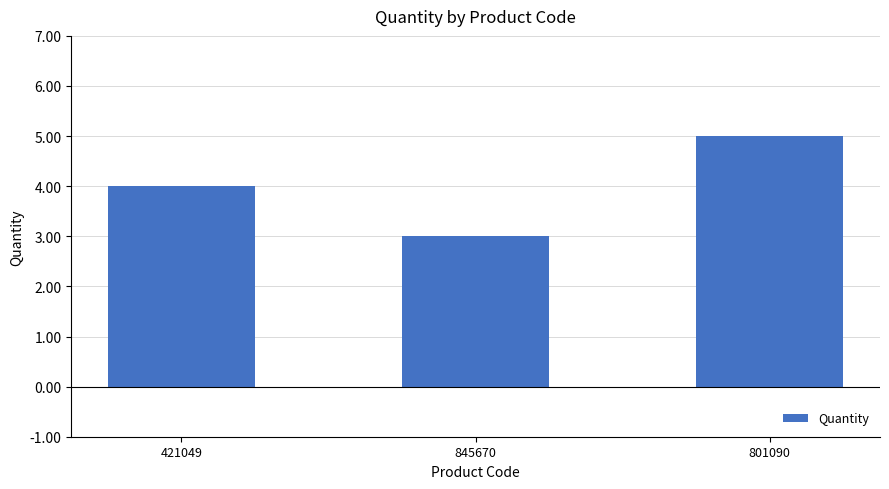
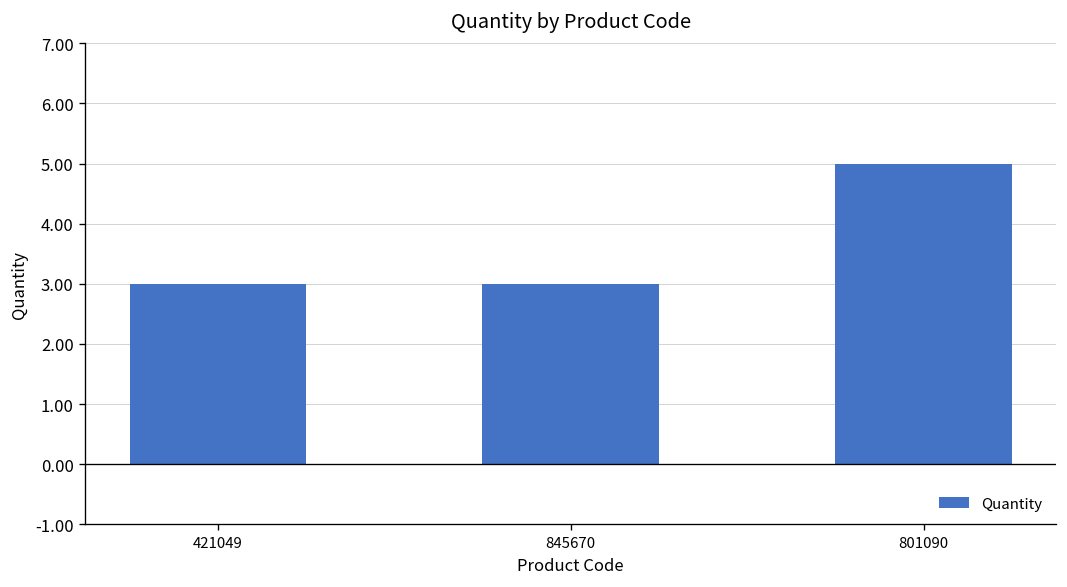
421049: 4 -> 3
